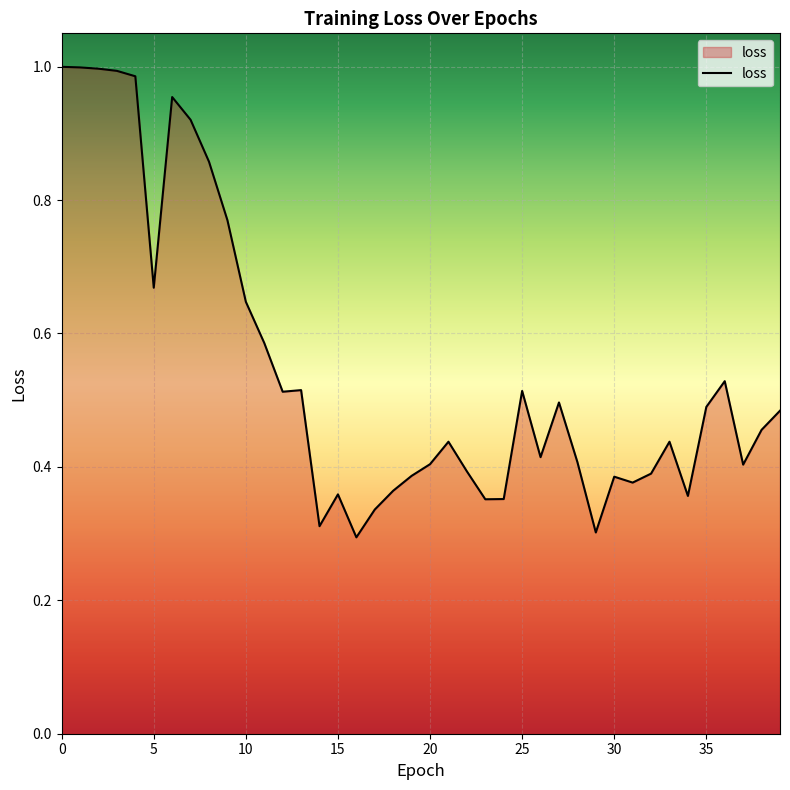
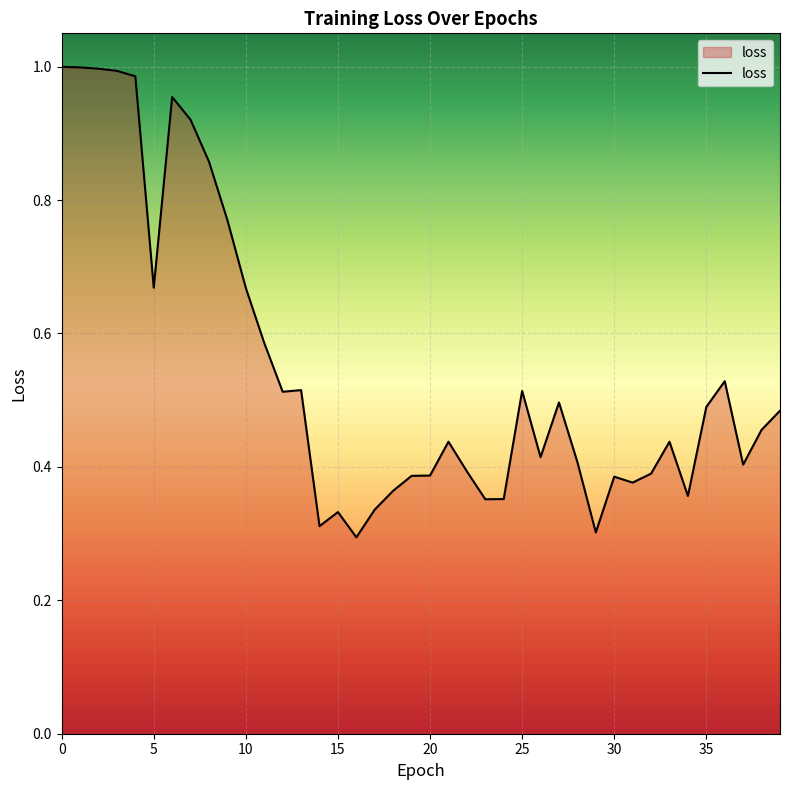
10: 0.65 -> 0.67
15: 0.36 -> 0.33
20: 0.40 -> 0.39
